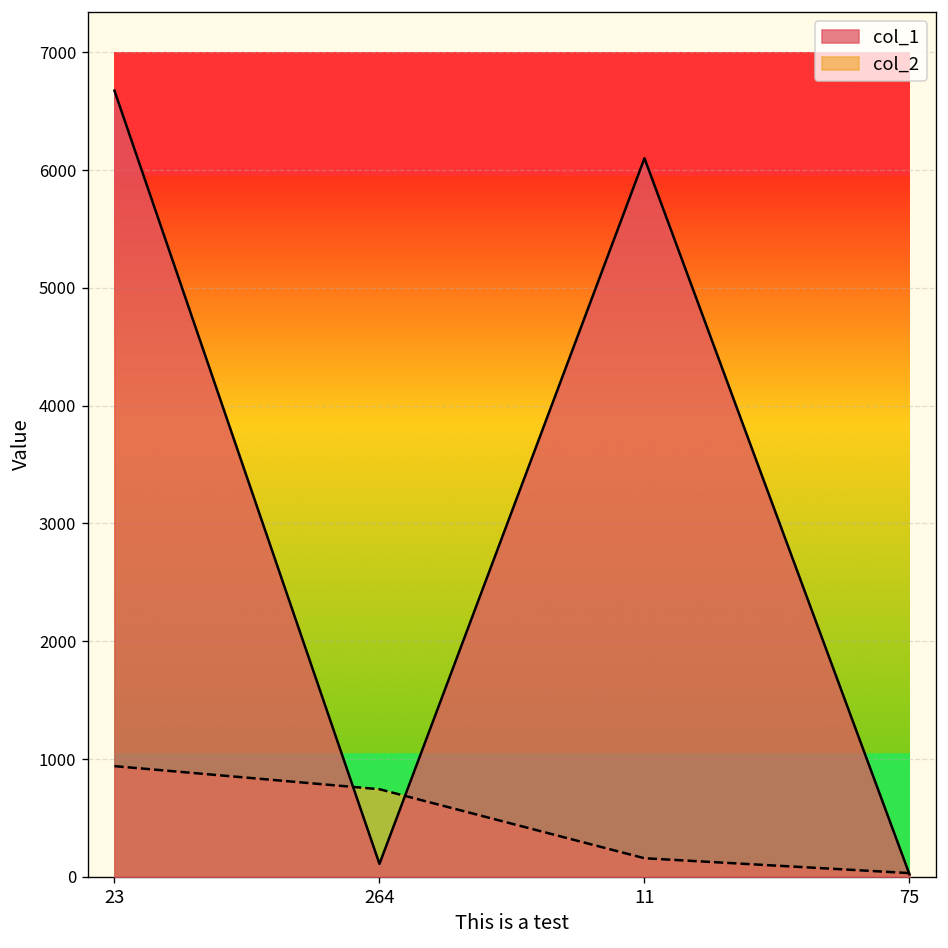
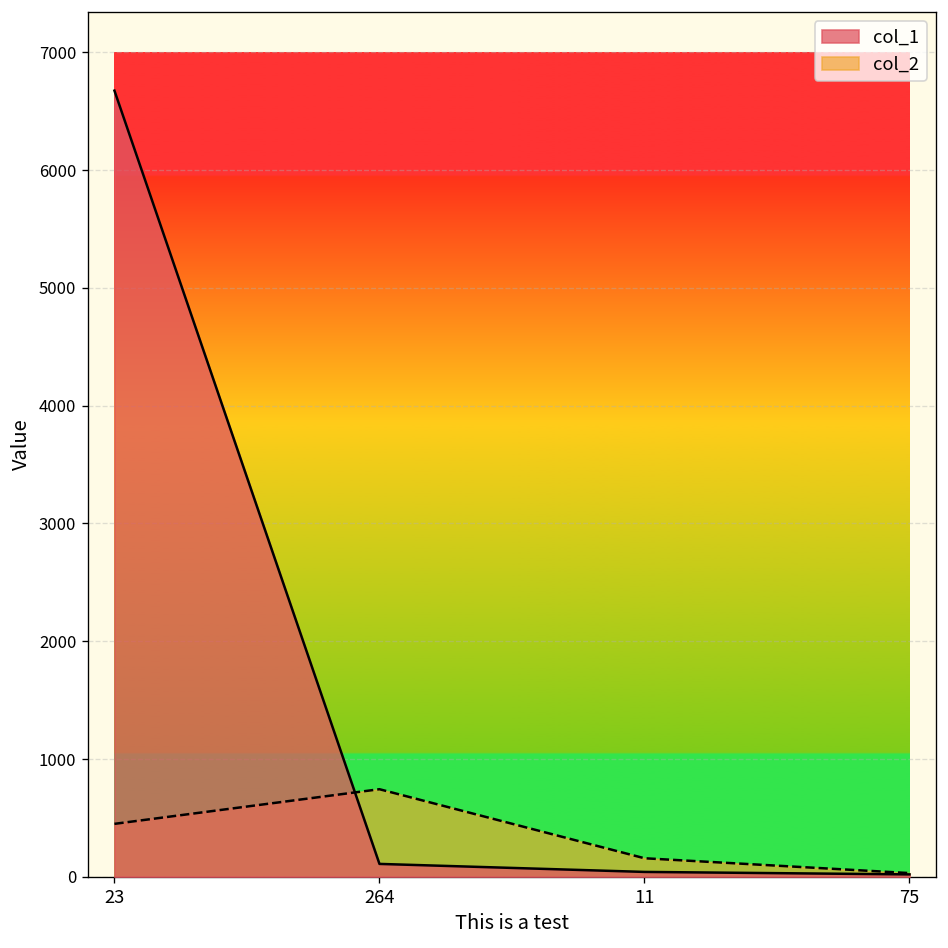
col_2, 23: 900 -> 500
col_1, 11: 6100 -> 0
